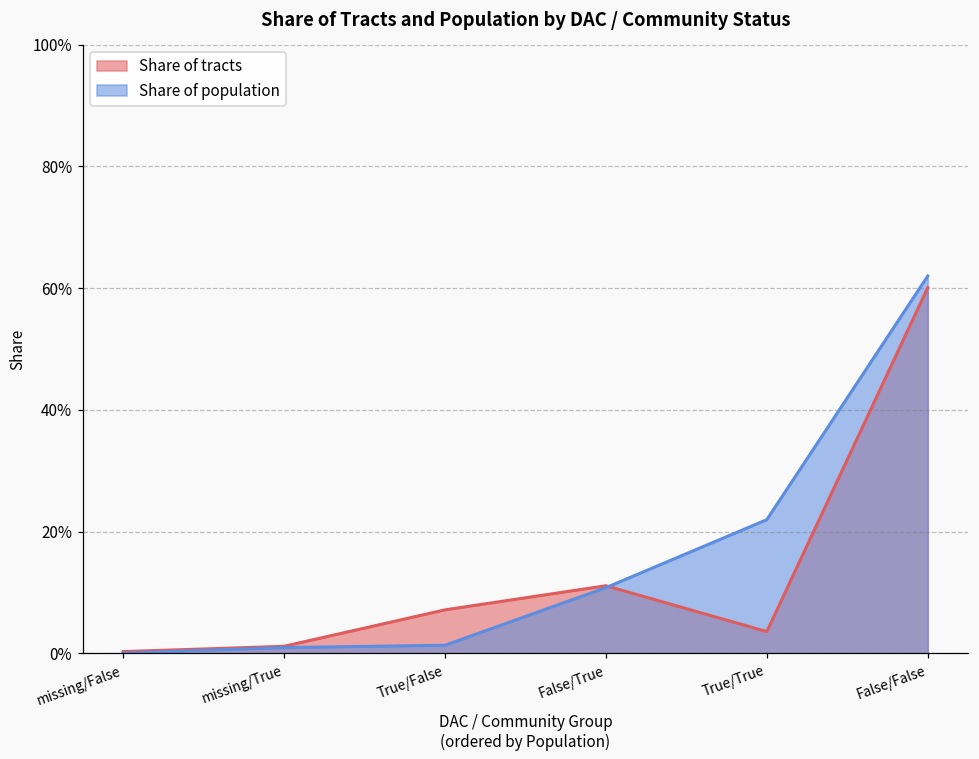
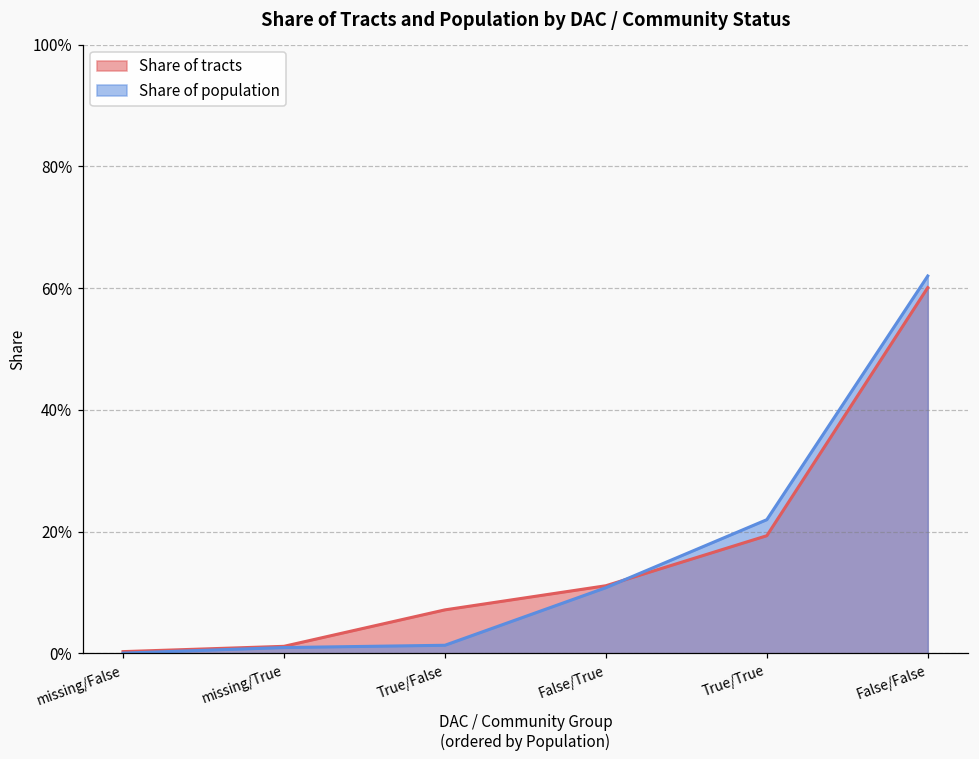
Share of tracts, True/True: 4% -> 19%
